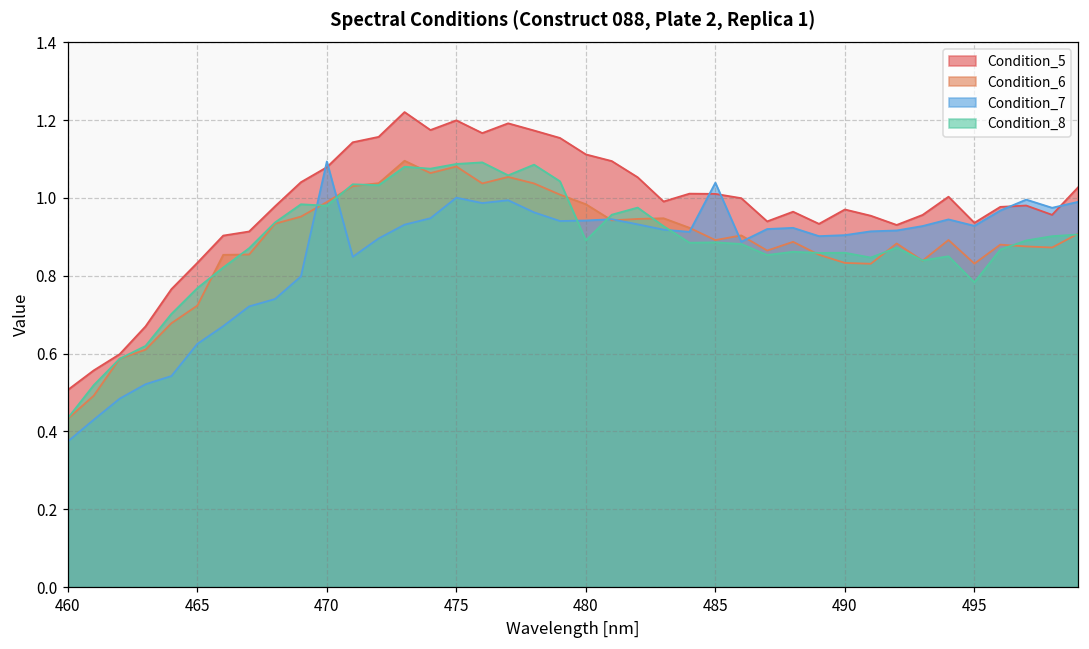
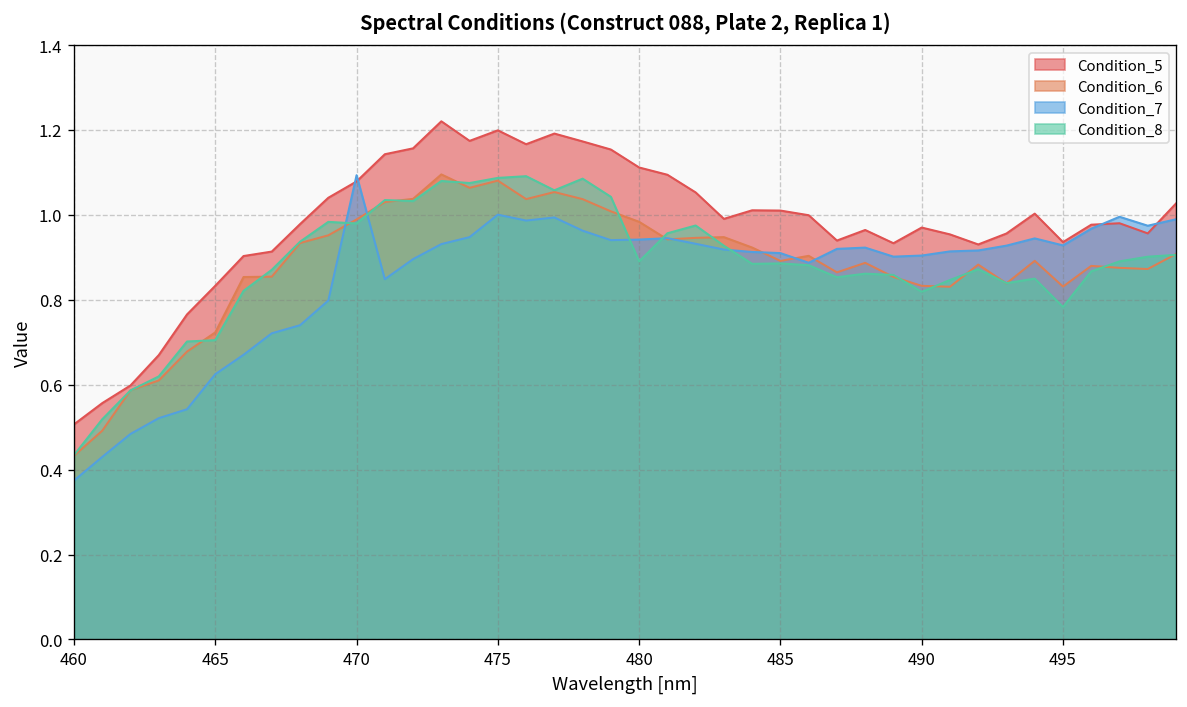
Condition_8, 465: 0.77 -> 0.71
Condition_7, 485: 1.04 -> 0.91
Condition_8, 490: 0.86 -> 0.82
